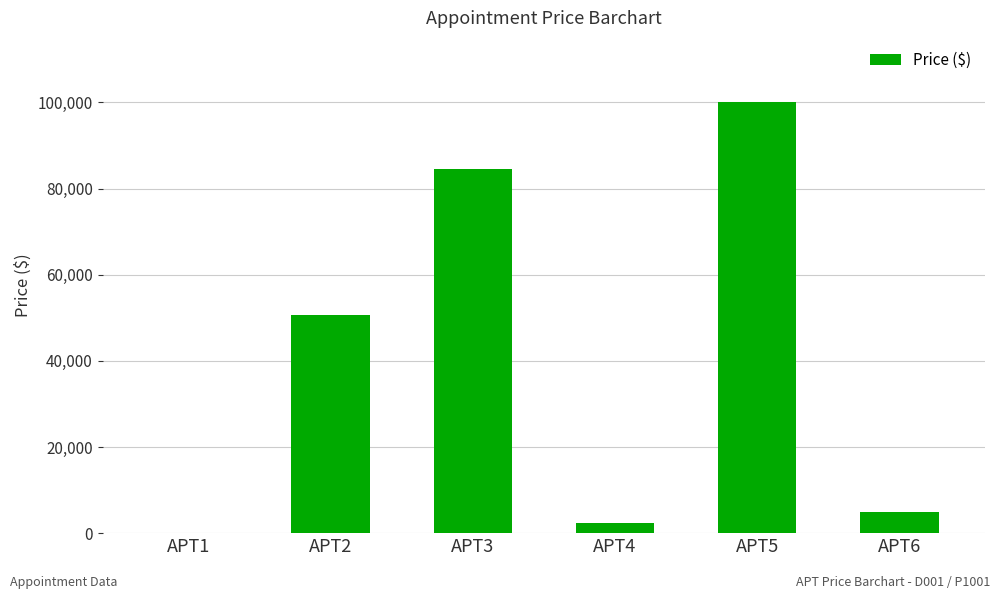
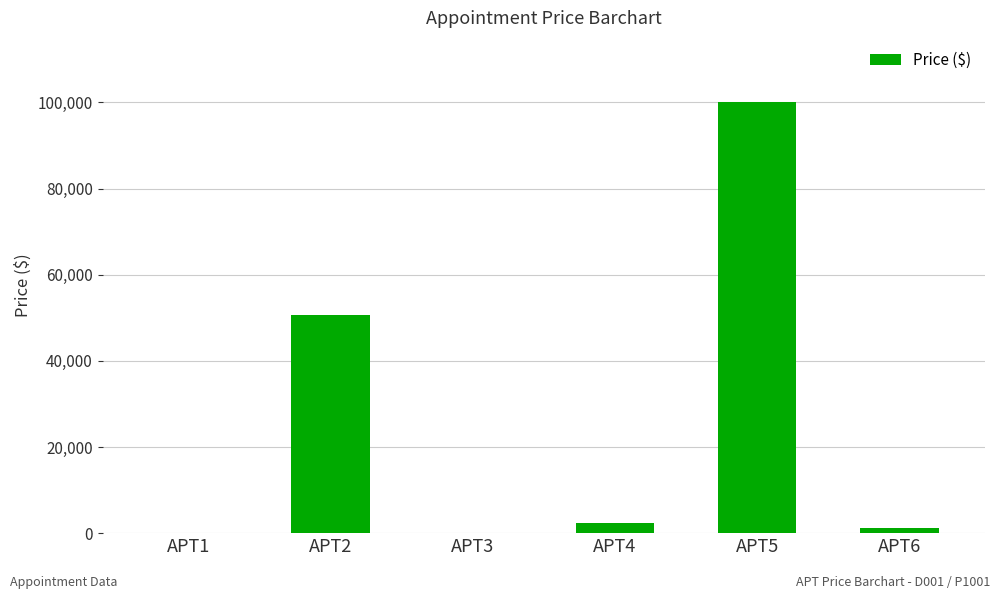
APT3: 85,000 -> 0
APT6: 5,000 -> 1,000
